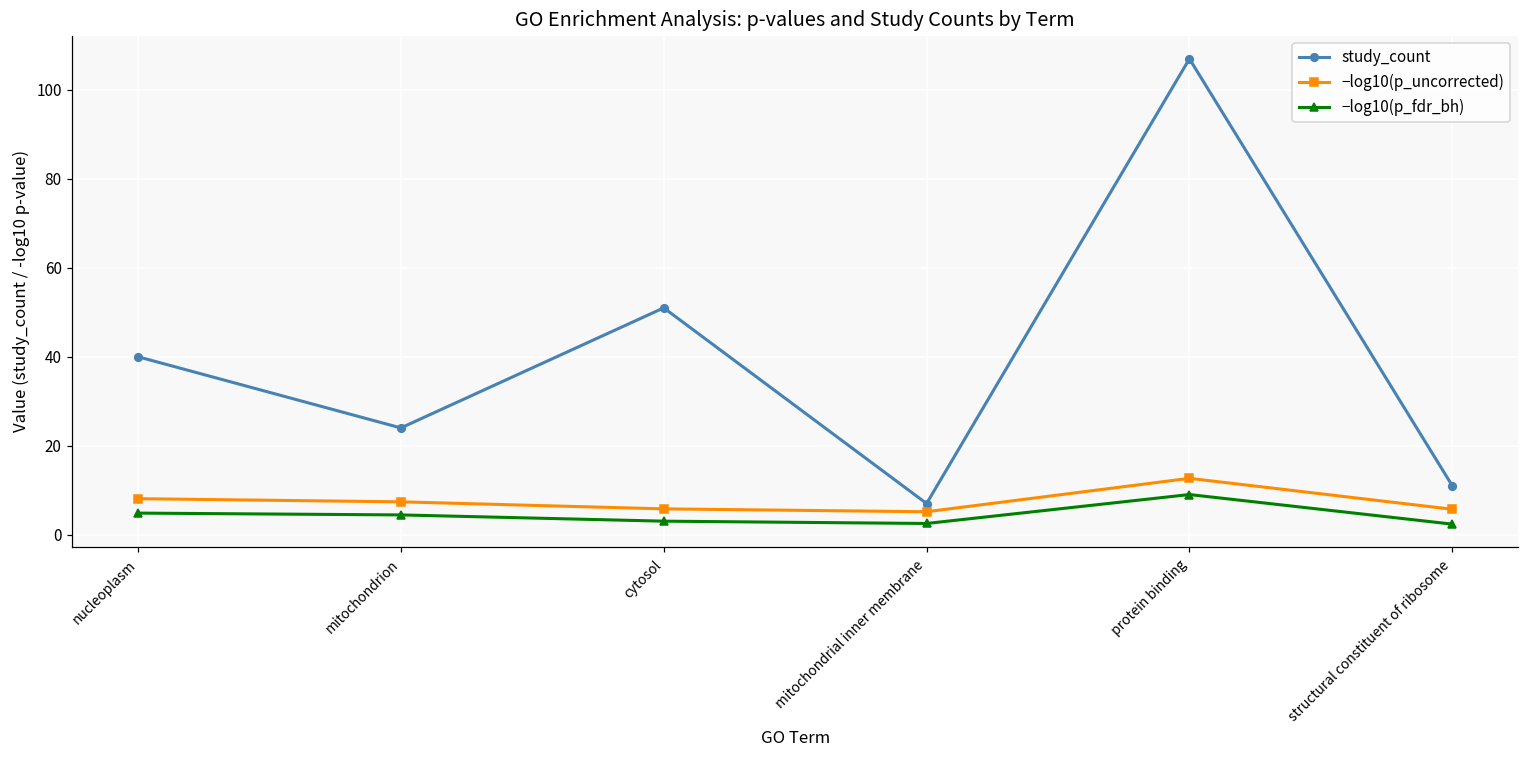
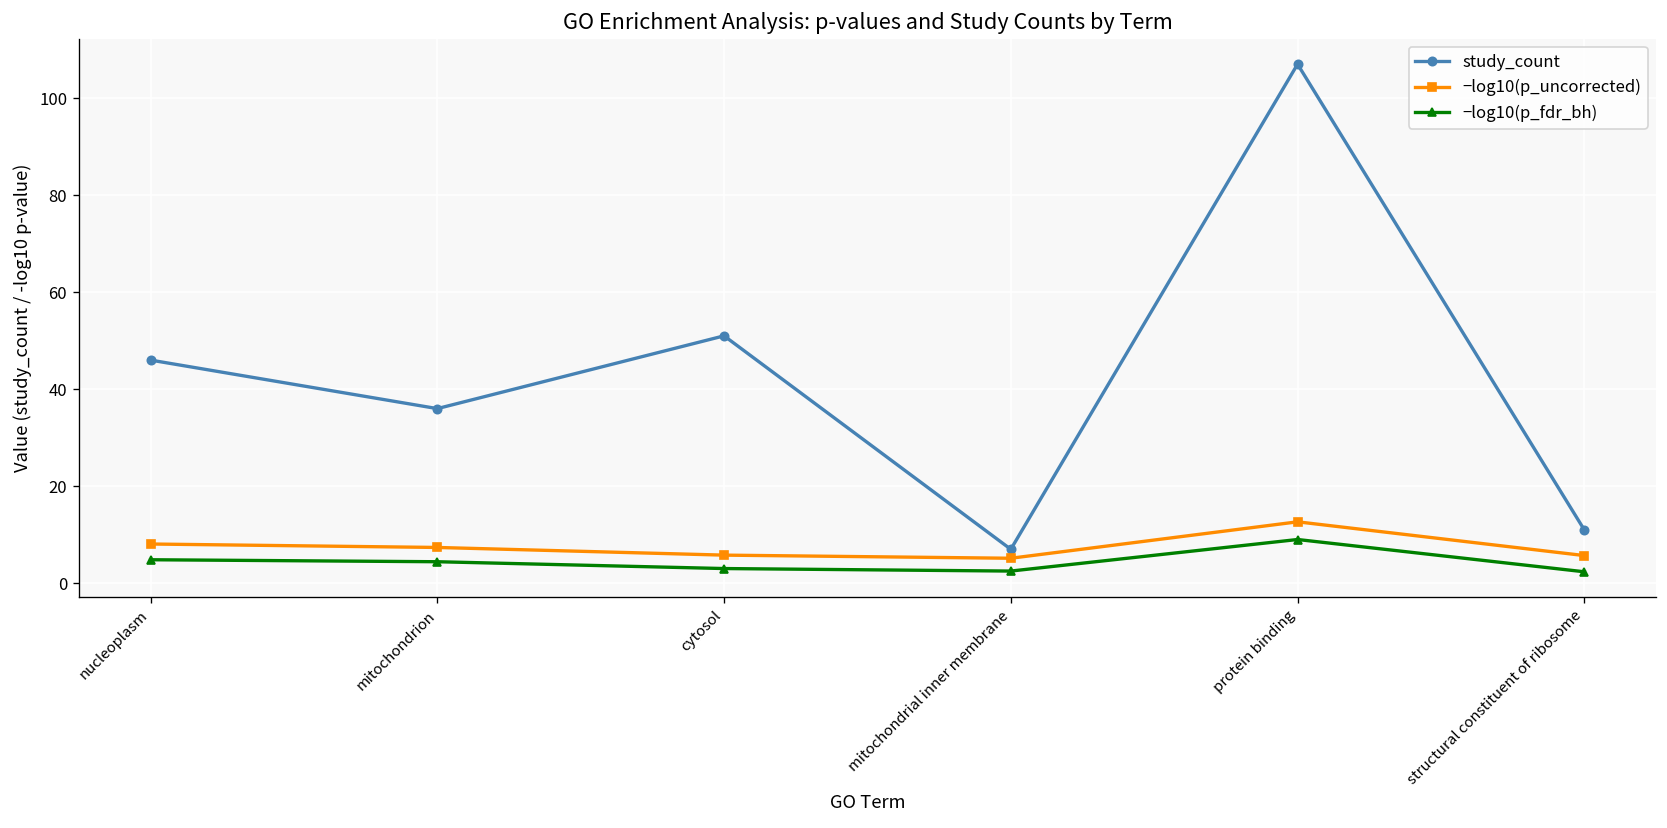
study_count, nucleoplasm: 40 -> 46
study_count, mitochondrion: 24 -> 36
